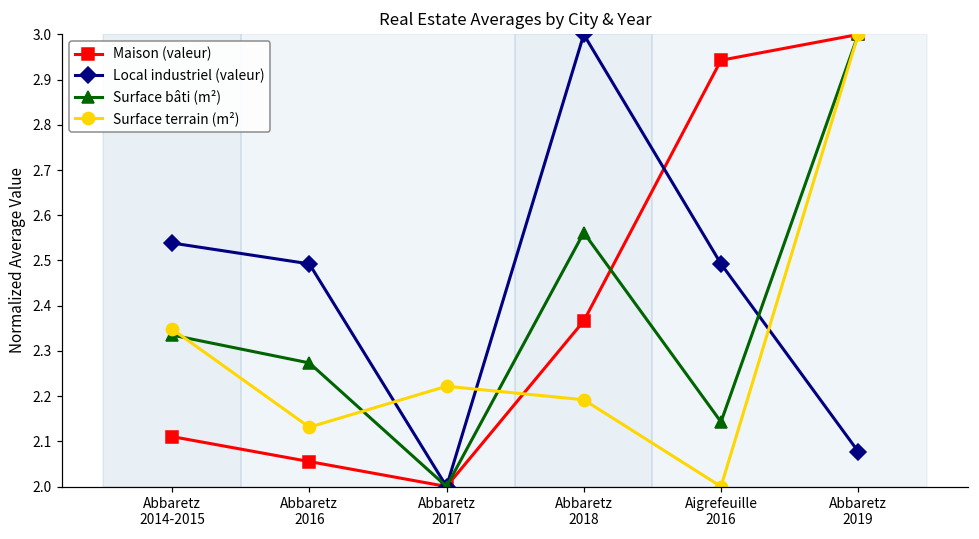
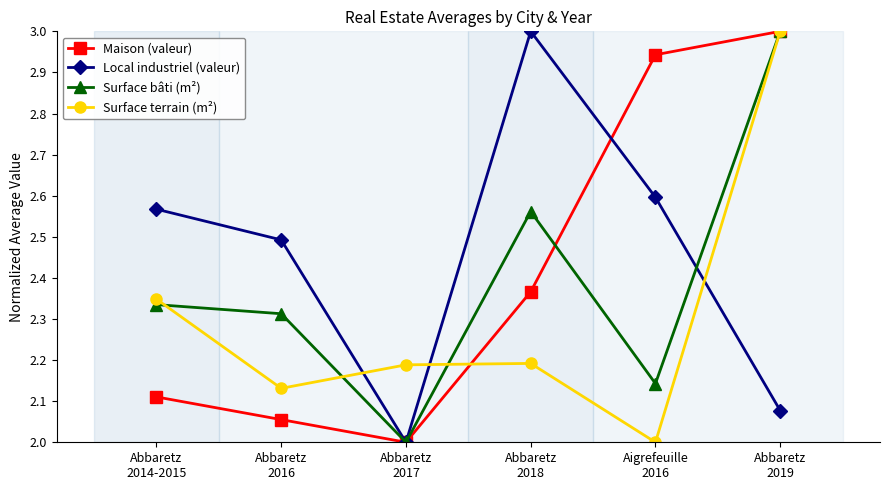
Local industriel (valeur), Abbaretz 2014-2015: 2.54 -> 2.57
Surface bâti (m²), Abbaretz 2016: 2.27 -> 2.31
Surface terrain (m²), Abbaretz 2017: 2.22 -> 2.19
Local industriel (valeur), Aigrefeuille 2016: 2.49 -> 2.60
